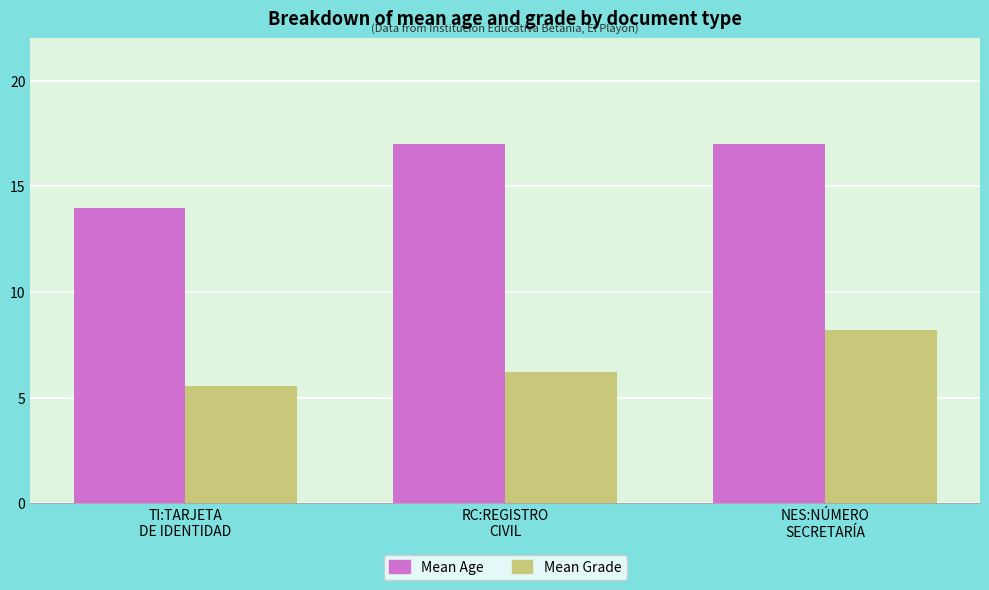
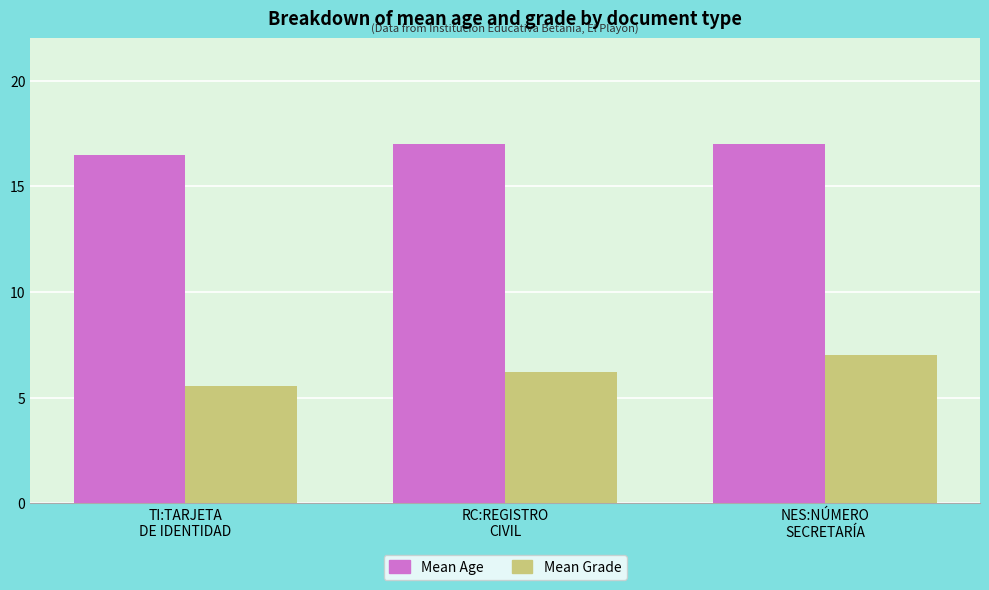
Mean Age, TI:TARJETA DE IDENTIDAD: 14.0 -> 16.5
Mean Grade, NES:NÚMERO SECRETARÍA: 8.2 -> 7.0
